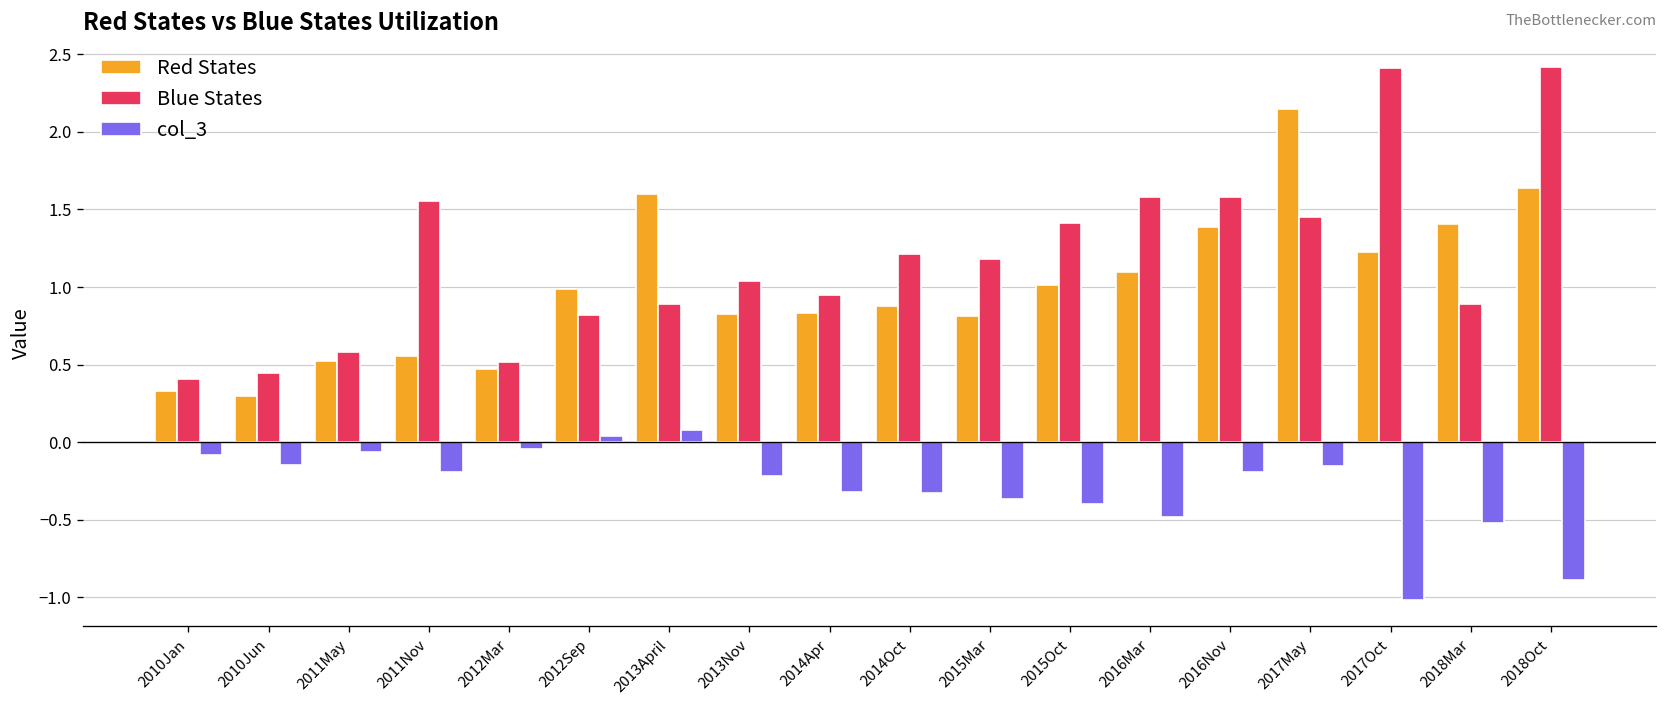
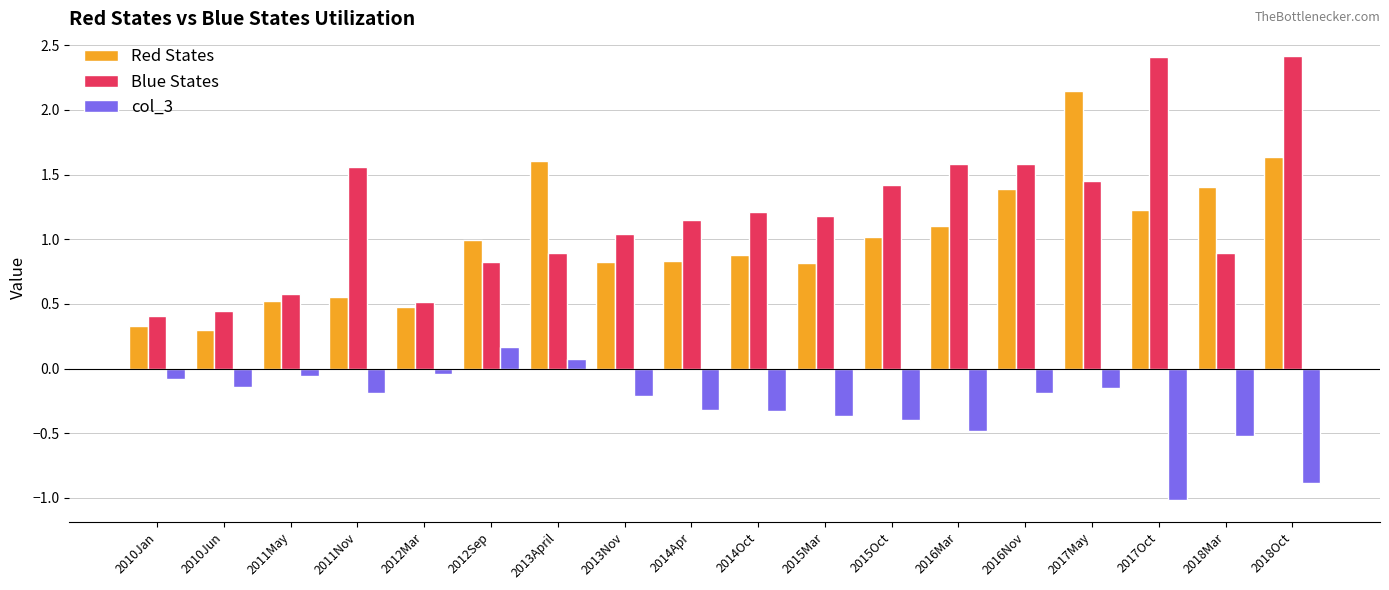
col_3, 2012Sep: 0.04 -> 0.17
Blue States, 2014Apr: 0.95 -> 1.15
